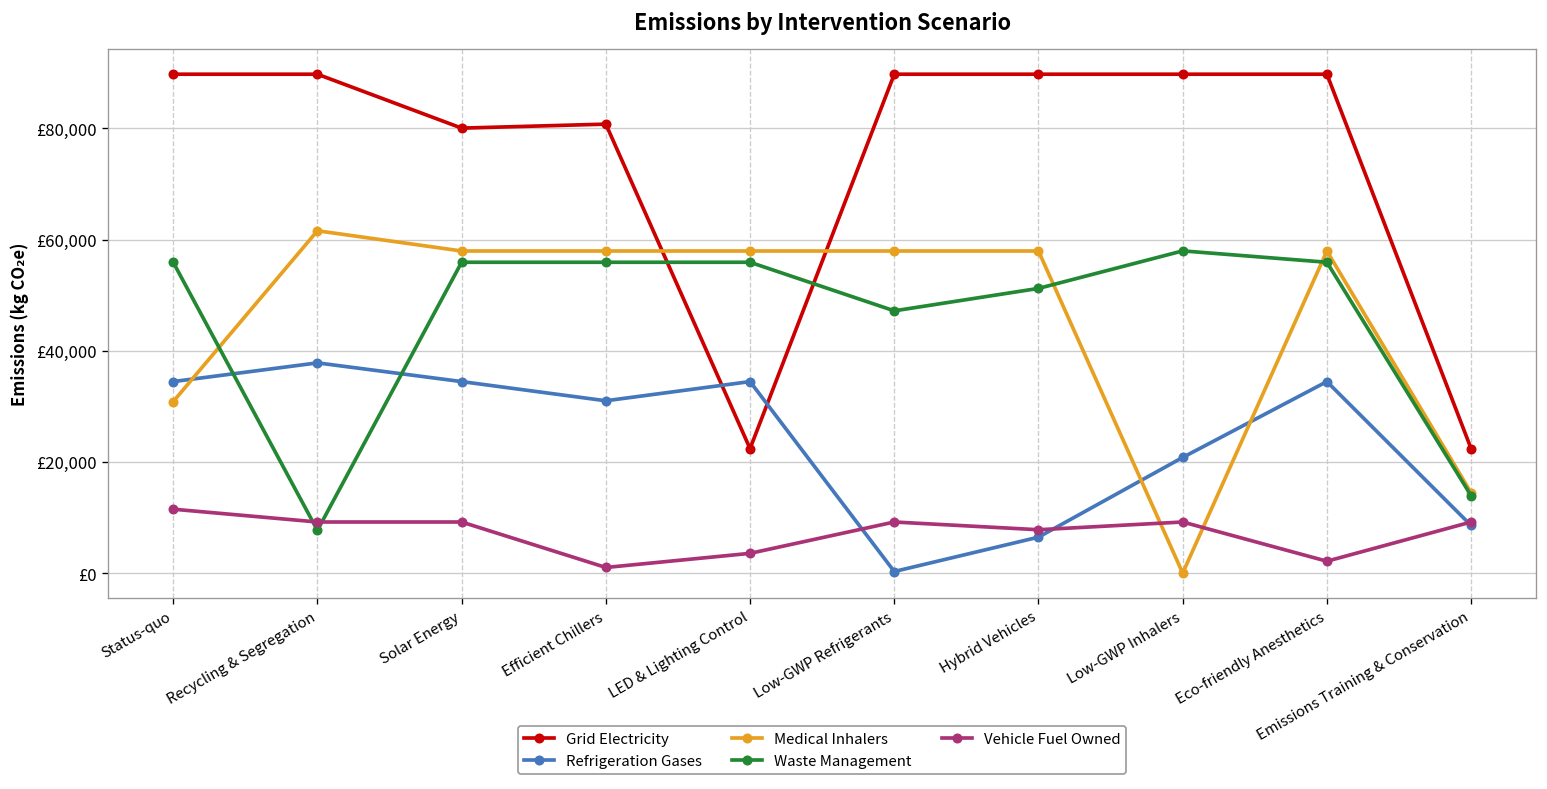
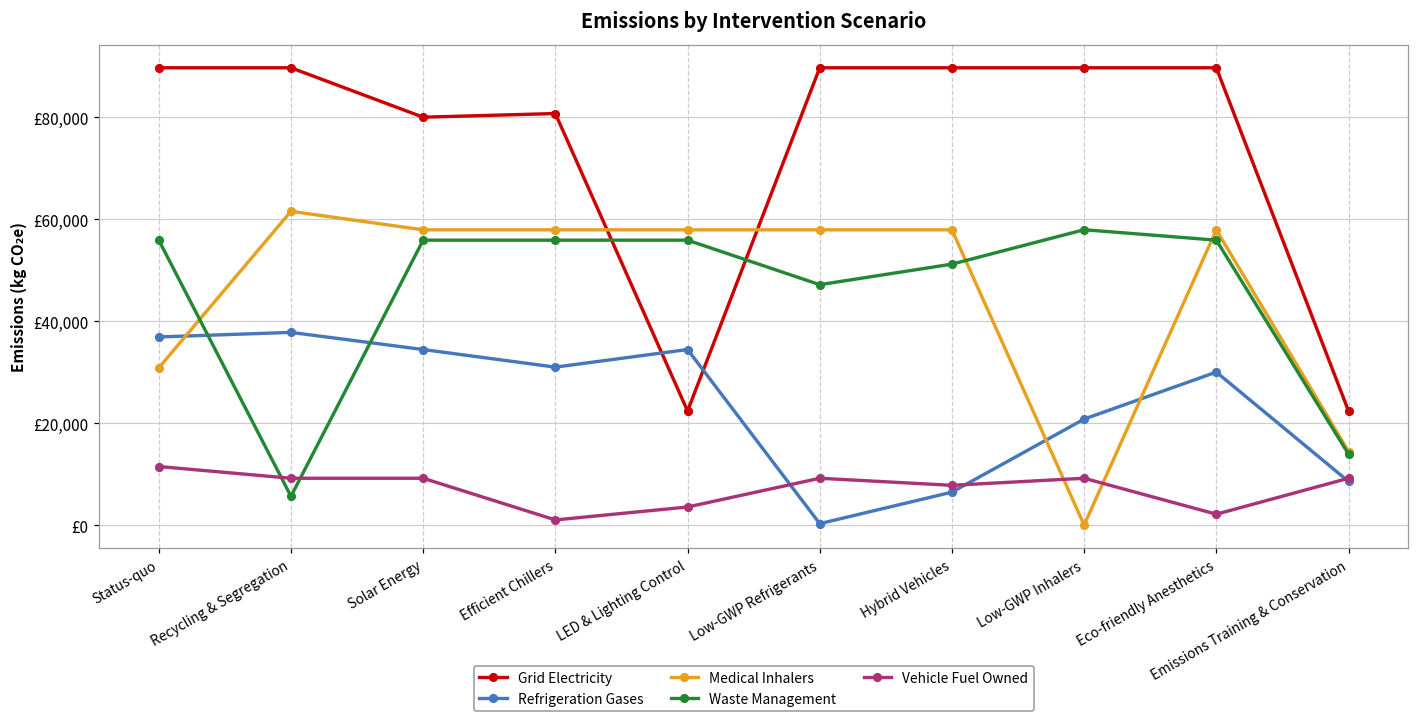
Refrigeration Gases, Status-quo: £34,000 -> £37,000
Waste Management, Recycling & Segregation: £8,000 -> £6,000
Refrigeration Gases, Eco-friendly Anesthetics: £34,000 -> £30,000
